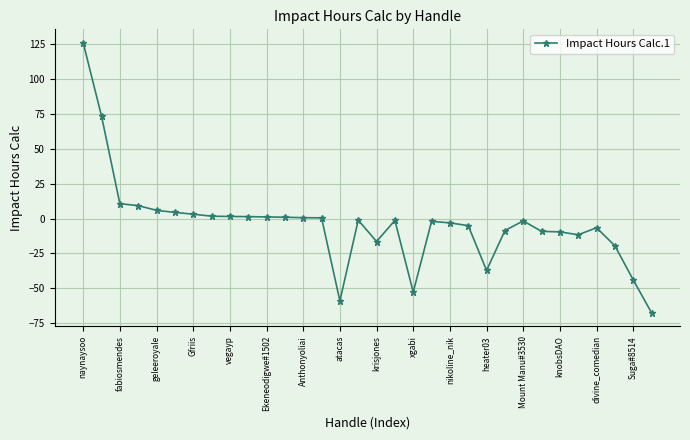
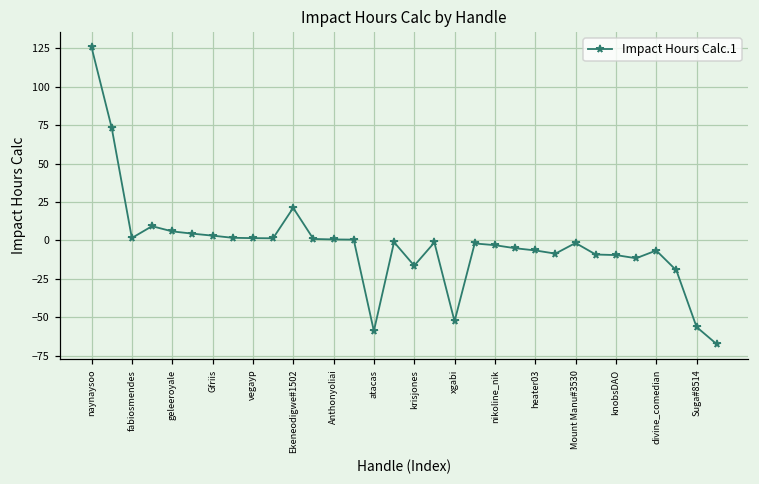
fabiosmendes: 11 -> 2
Ekeneodigwe#1502: 1 -> 21
heater03: -37 -> -7
Suga#8514: -44 -> -56
